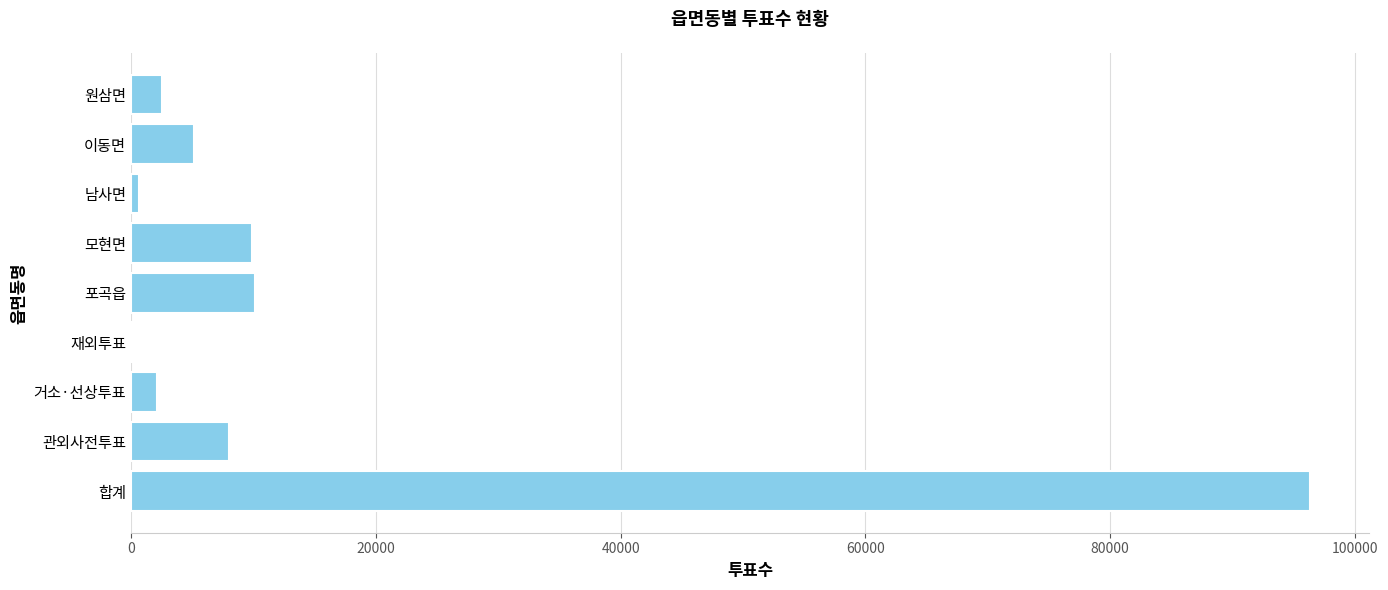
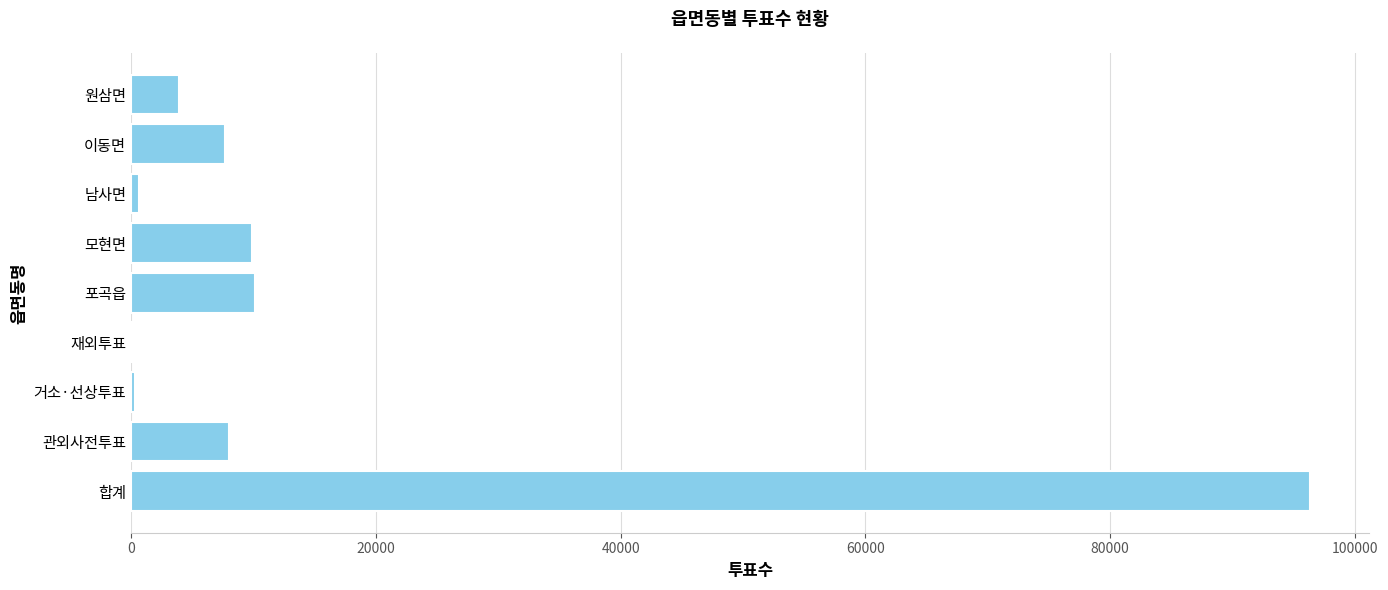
원삼면: 2500 -> 3900
이동면: 5100 -> 7700
거소·선상투표: 2200 -> 300
